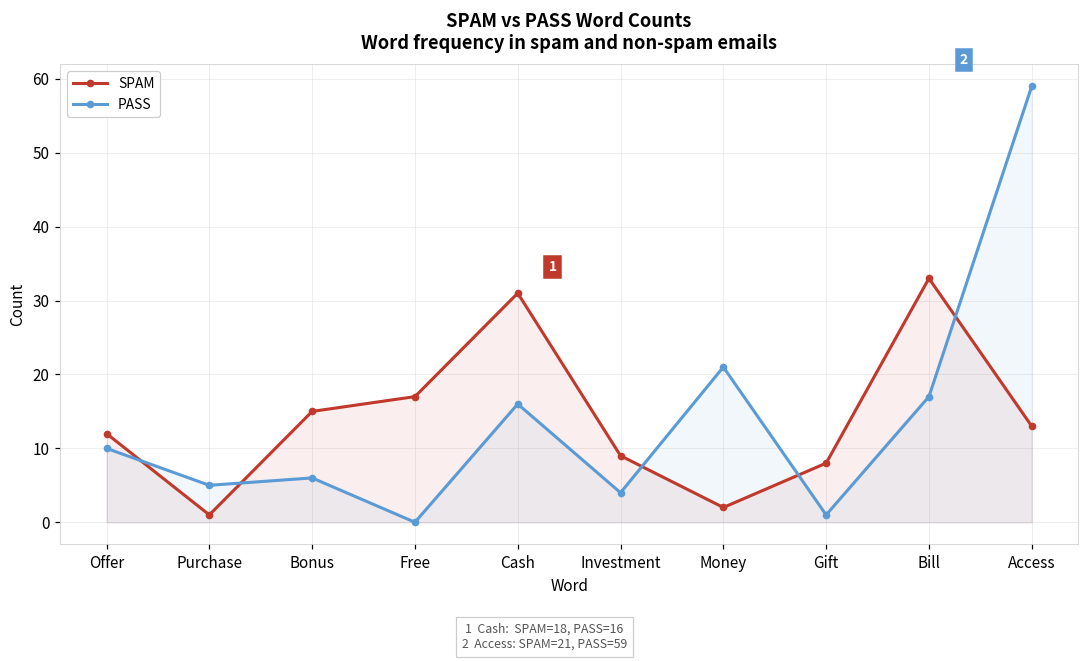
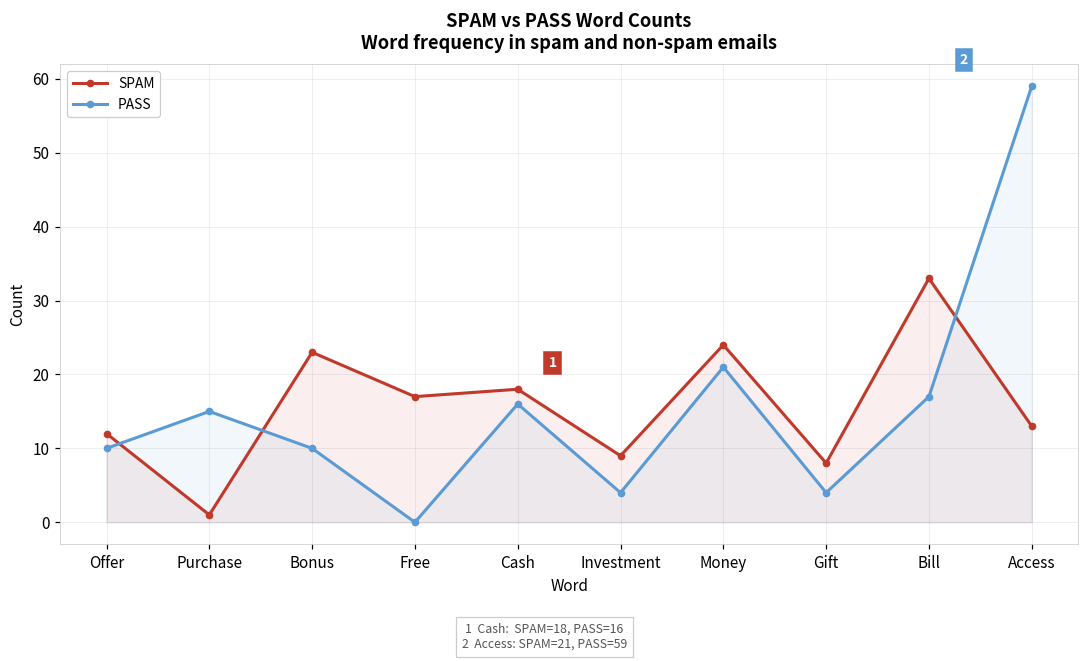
PASS, Purchase: 5 -> 15
SPAM, Bonus: 15 -> 23
PASS, Bonus: 6 -> 10
SPAM, Cash: 31 -> 18
SPAM, Money: 2 -> 24
PASS, Gift: 1 -> 4
